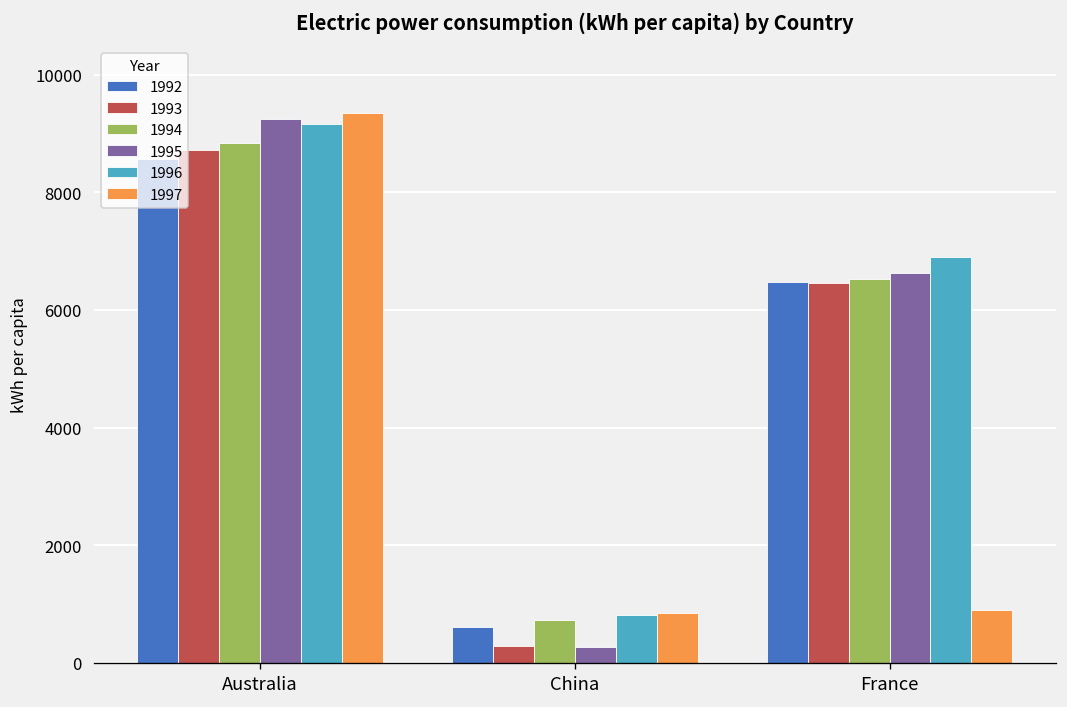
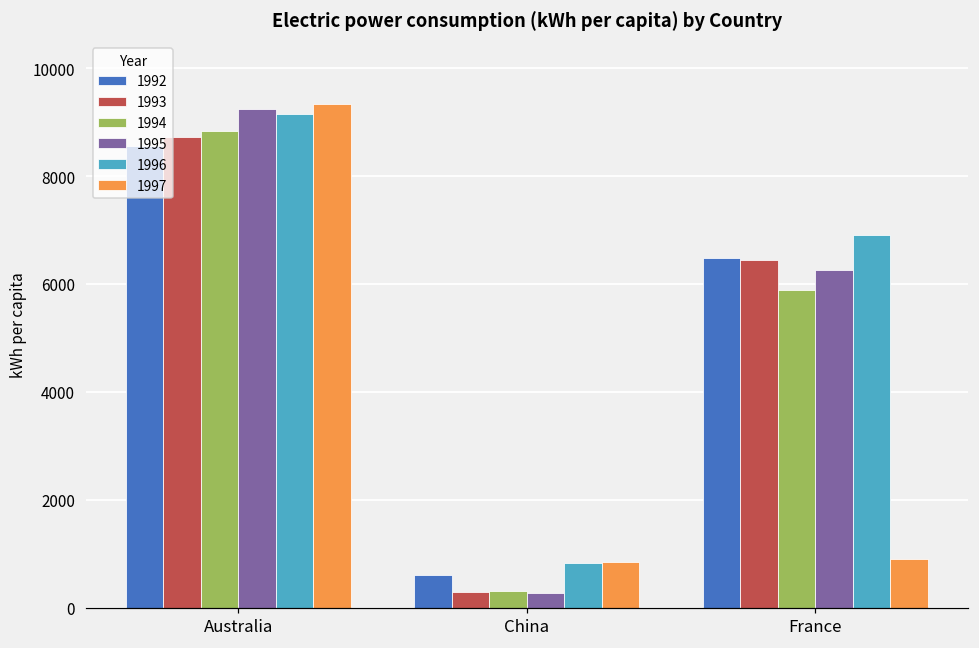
1994, China: 700 -> 300
1994, France: 6500 -> 5900
1995, France: 6600 -> 6300
